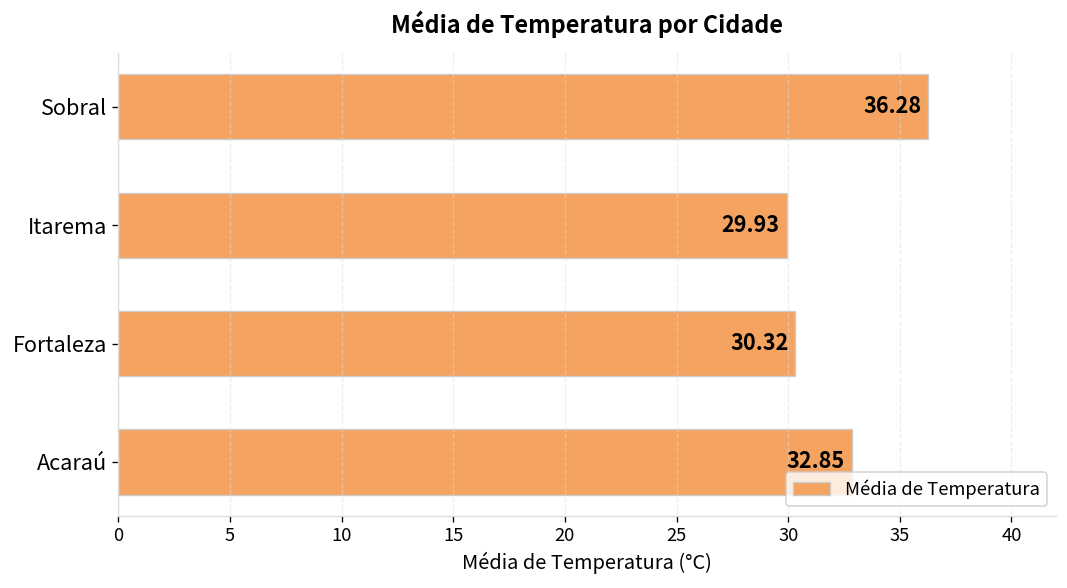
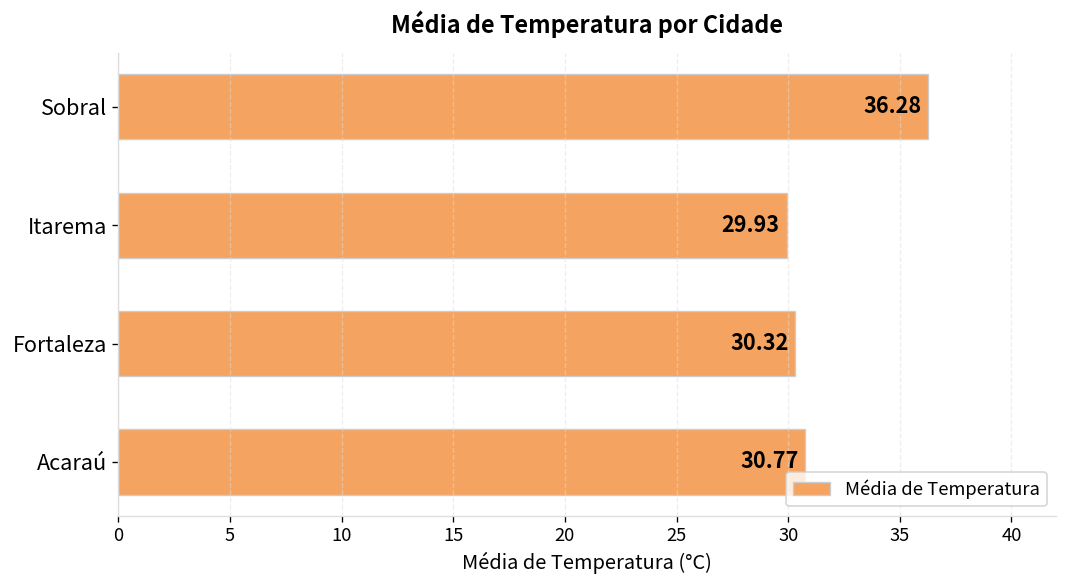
Acaraú: 32.9 -> 30.8
